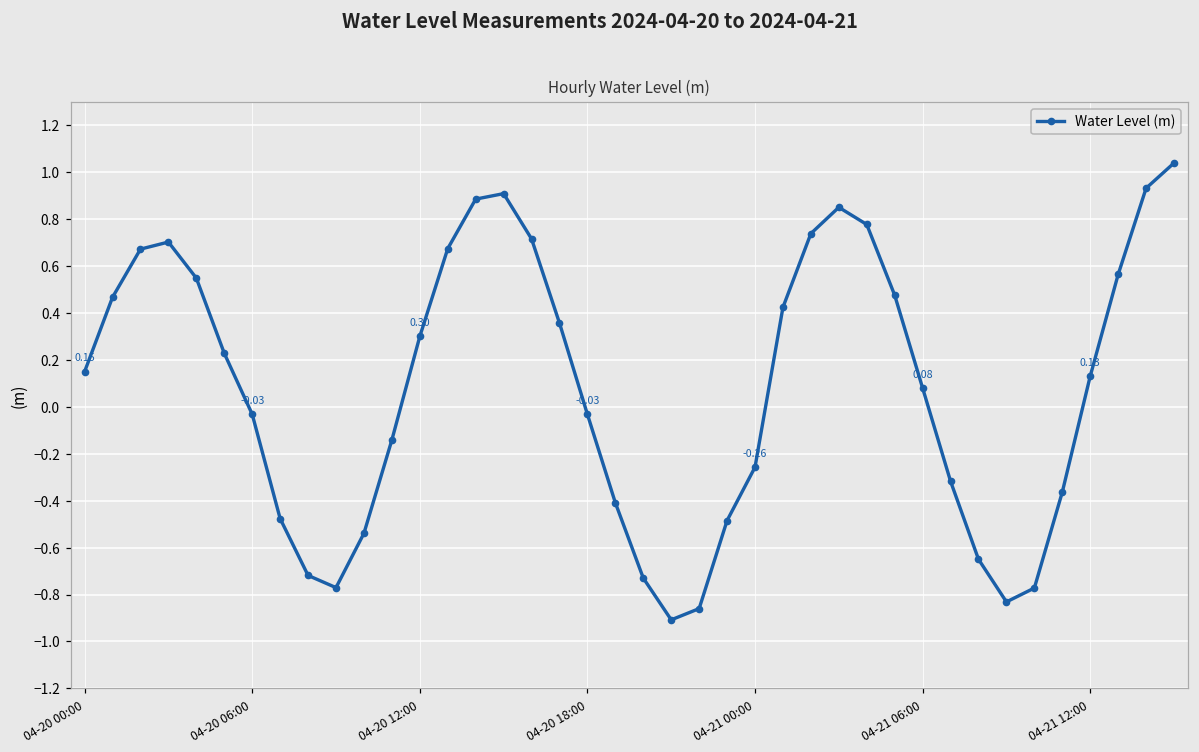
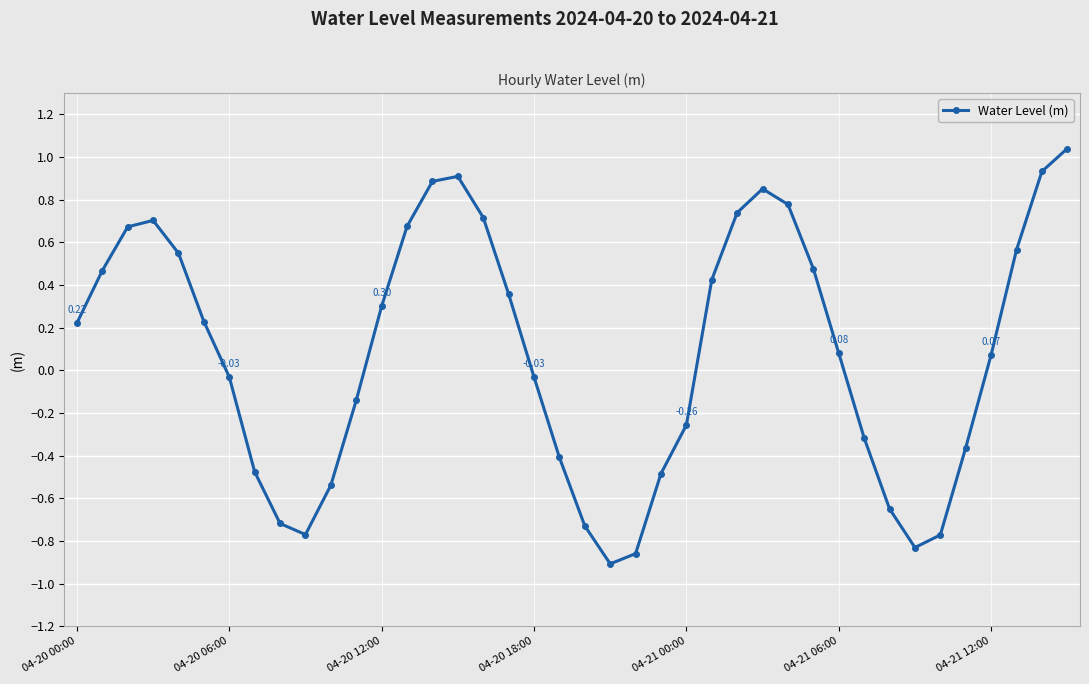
04-20 00:00: 0.15 -> 0.22
04-21 12:00: 0.13 -> 0.07
